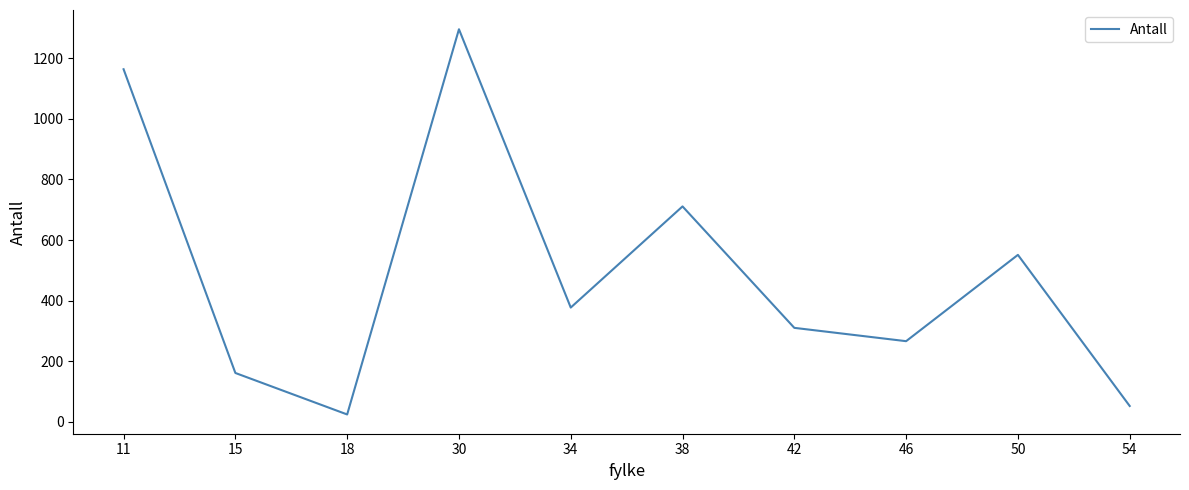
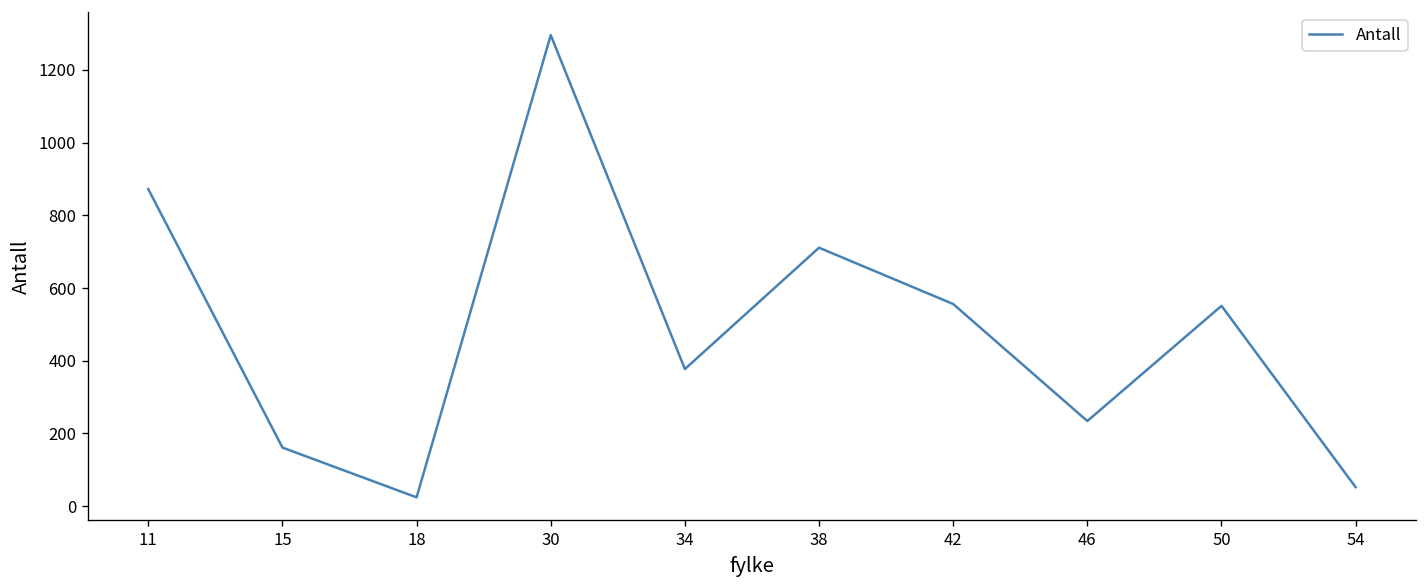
11: 1160 -> 870
42: 310 -> 560
46: 270 -> 230
